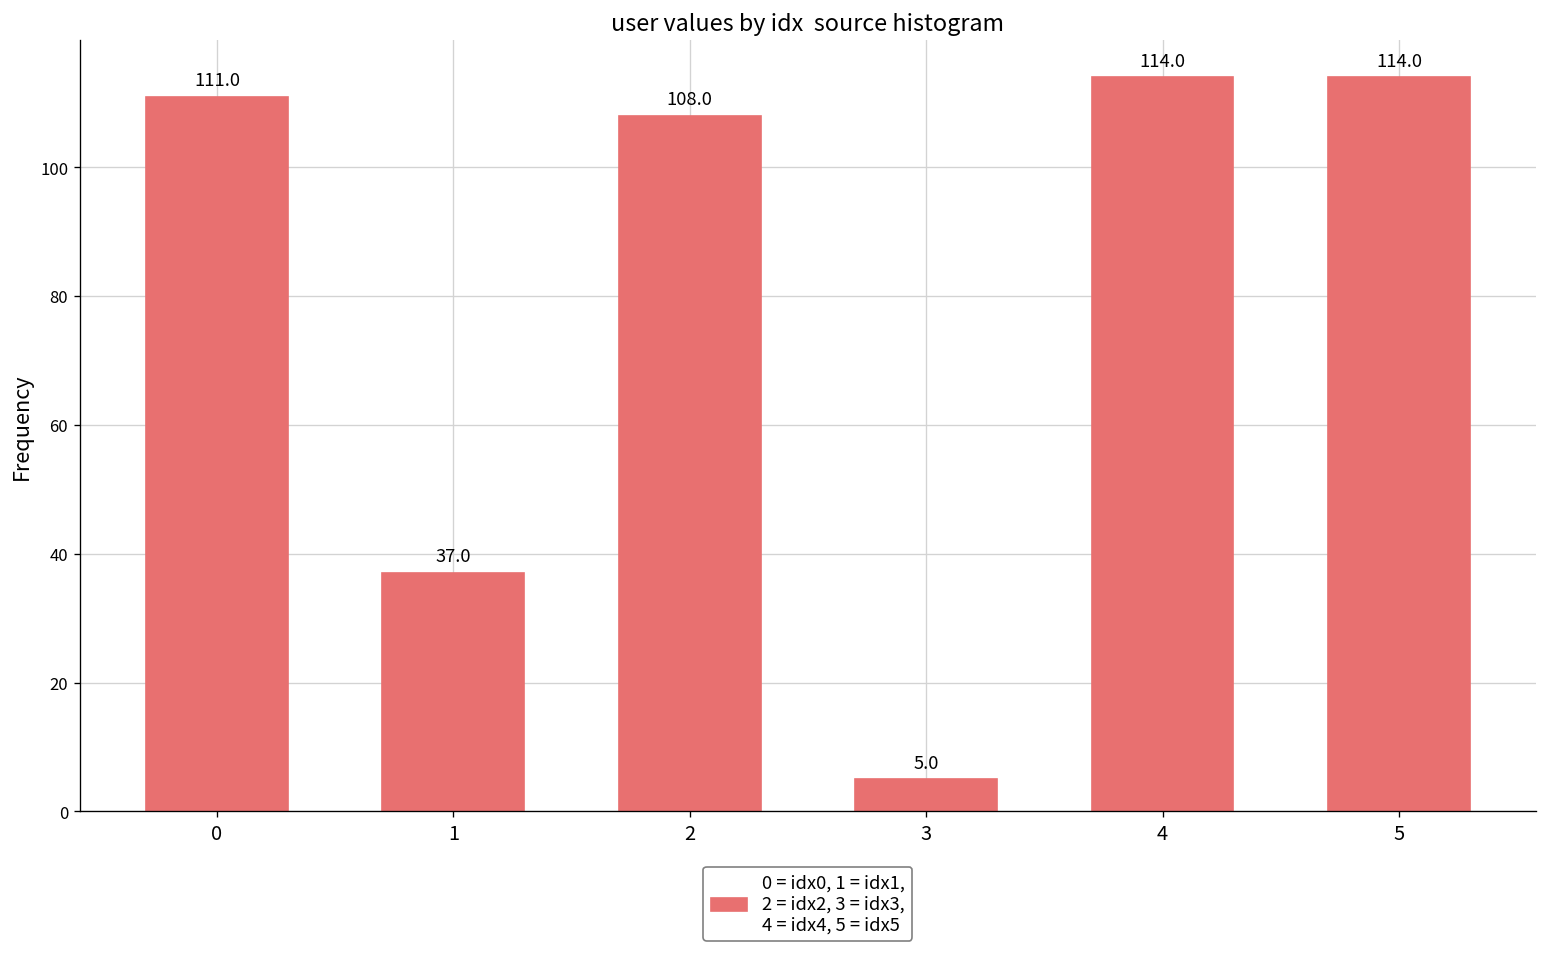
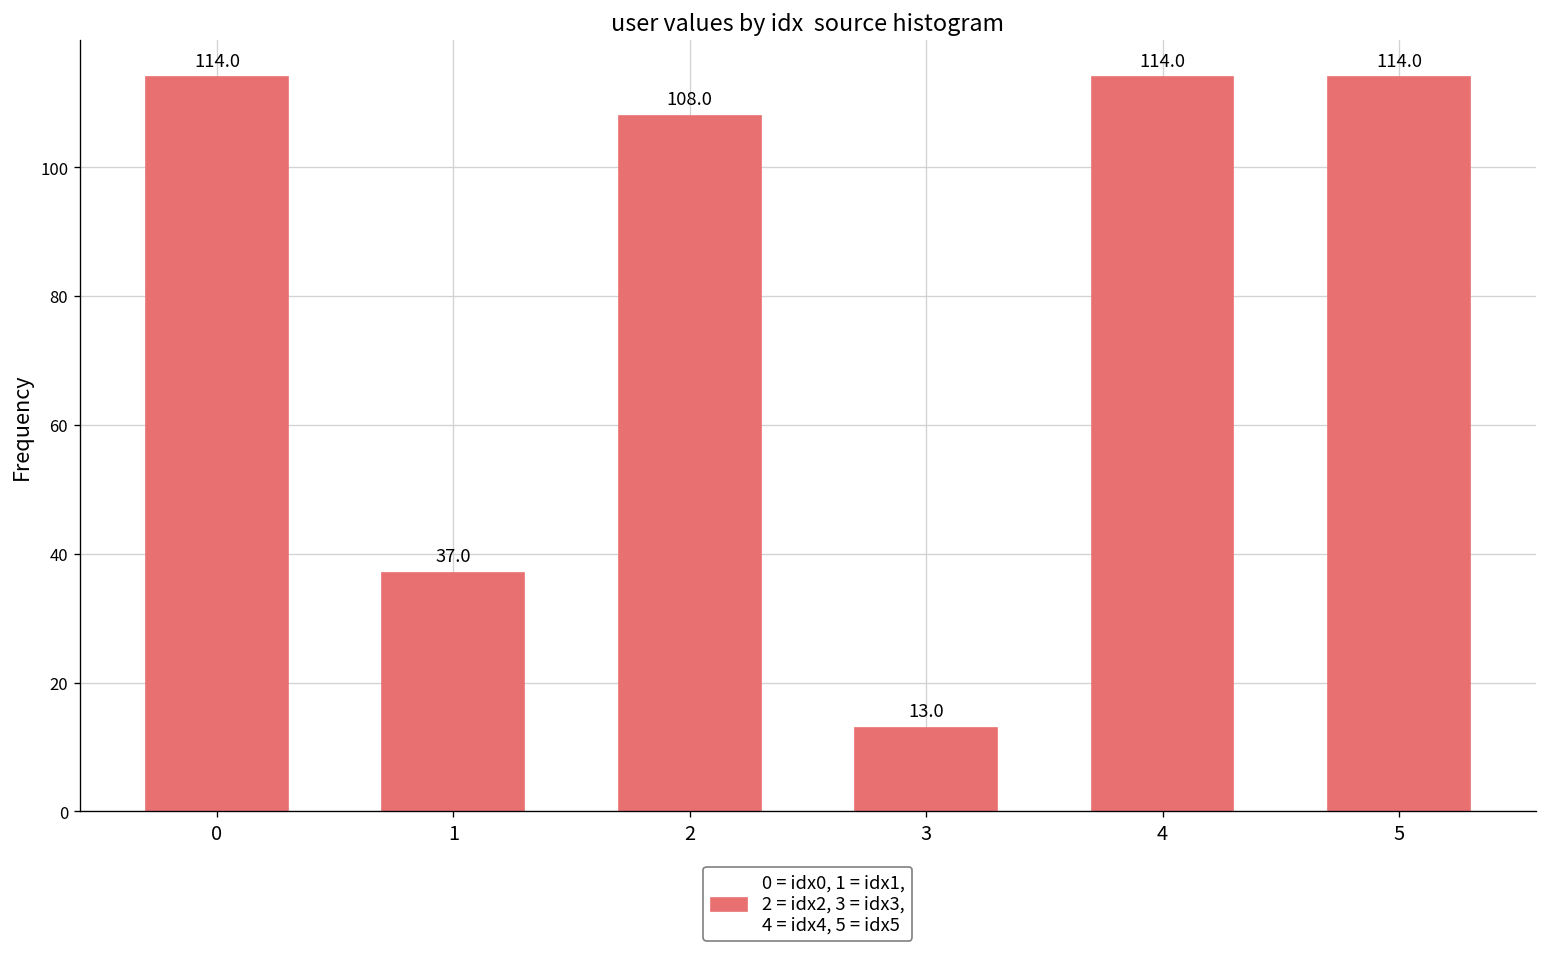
0: 111.0 -> 114.0
3: 5.0 -> 13.0
